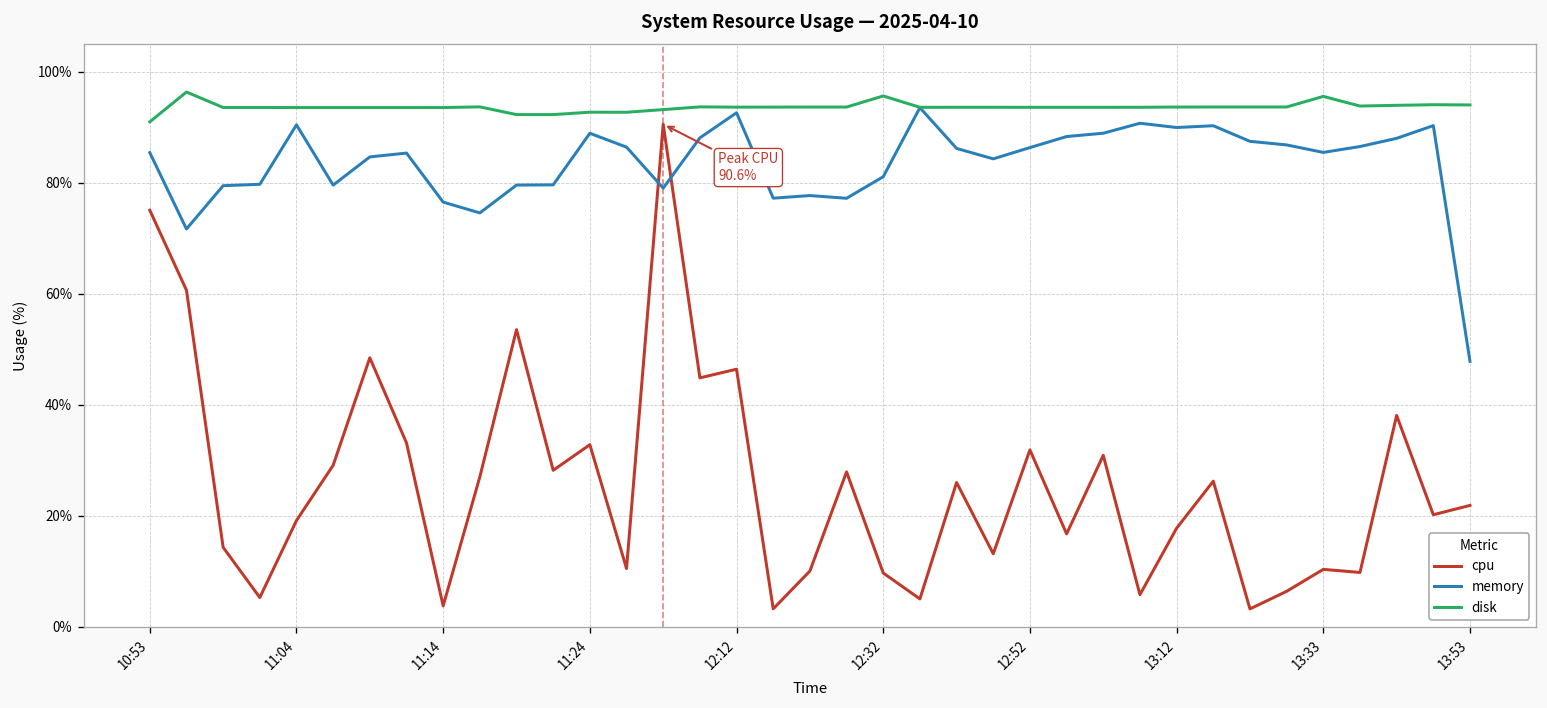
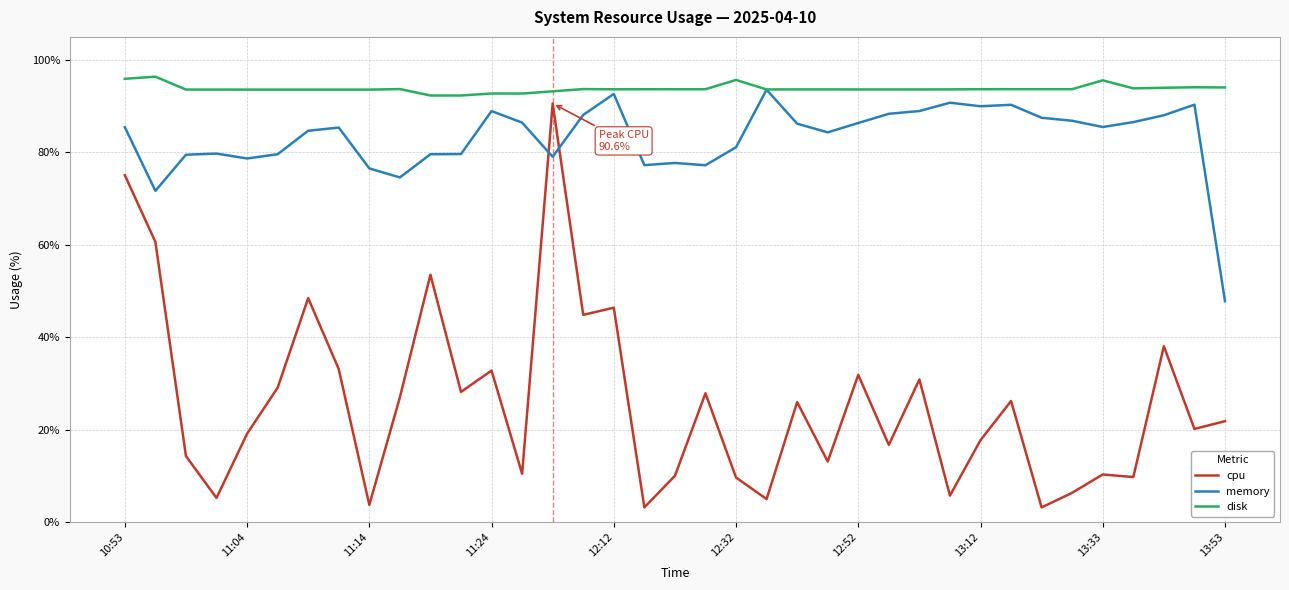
disk, 10:53: 91% -> 96%
memory, 11:04: 90% -> 79%
